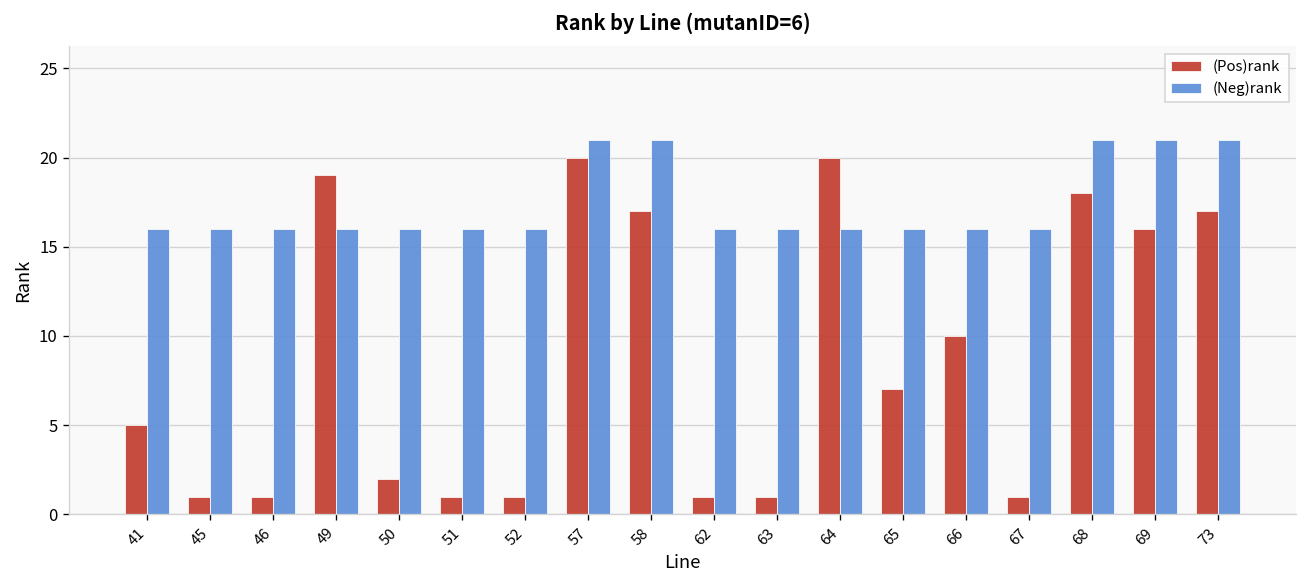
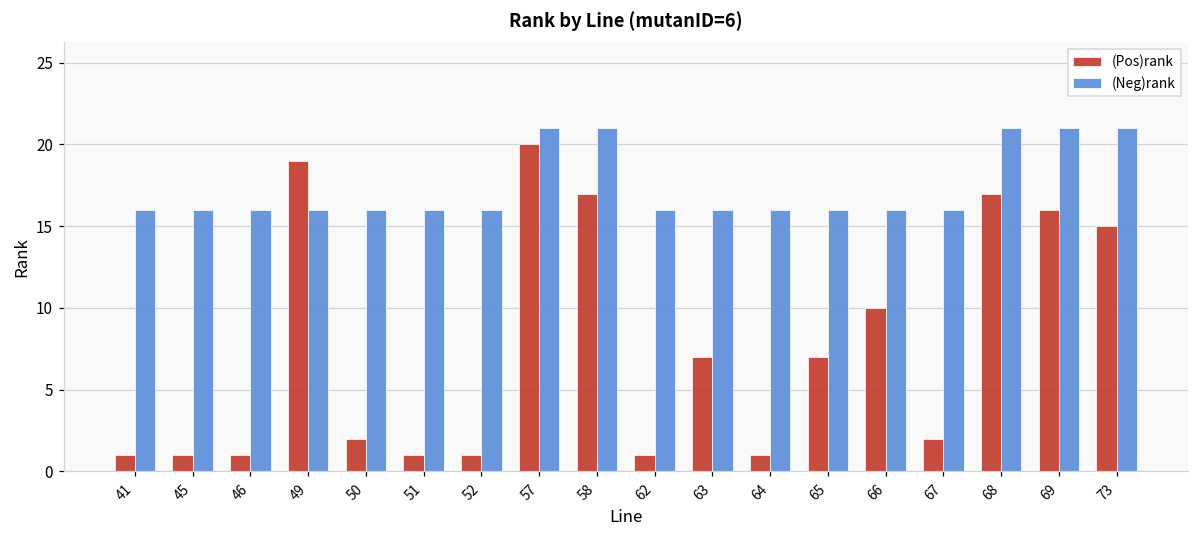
(Pos)rank, 41: 5 -> 1
(Pos)rank, 63: 1 -> 7
(Pos)rank, 64: 20 -> 1
(Pos)rank, 67: 1 -> 2
(Pos)rank, 68: 18 -> 17
(Pos)rank, 73: 17 -> 15
